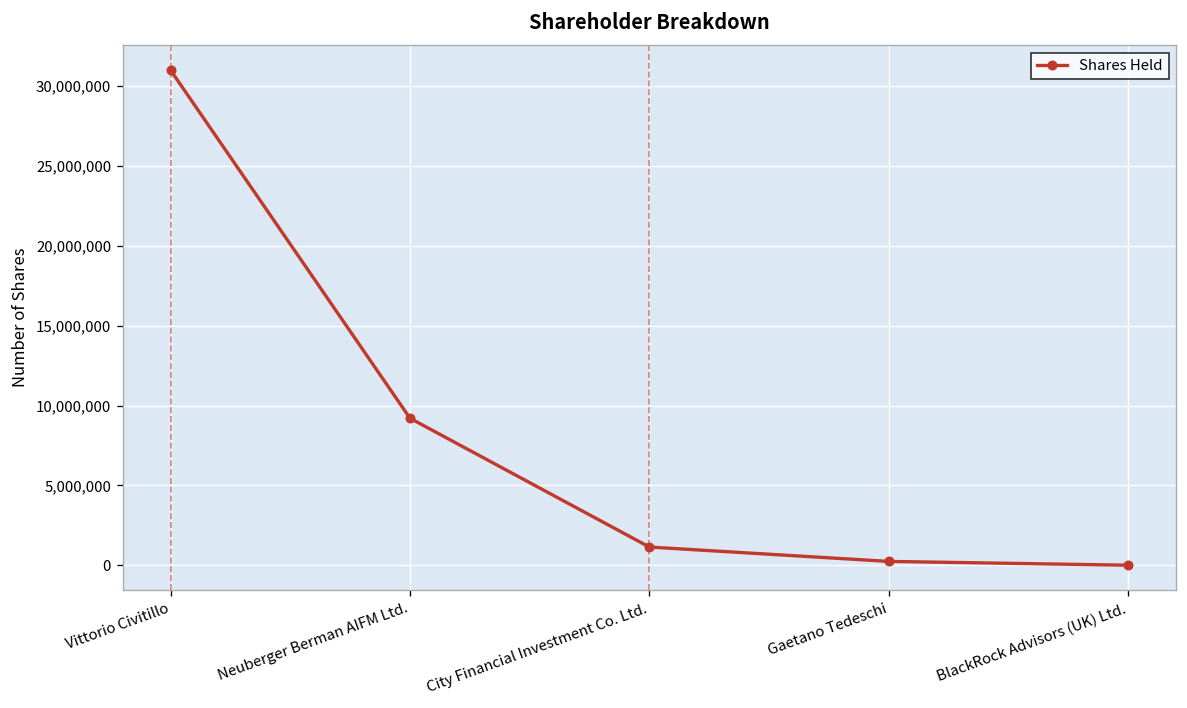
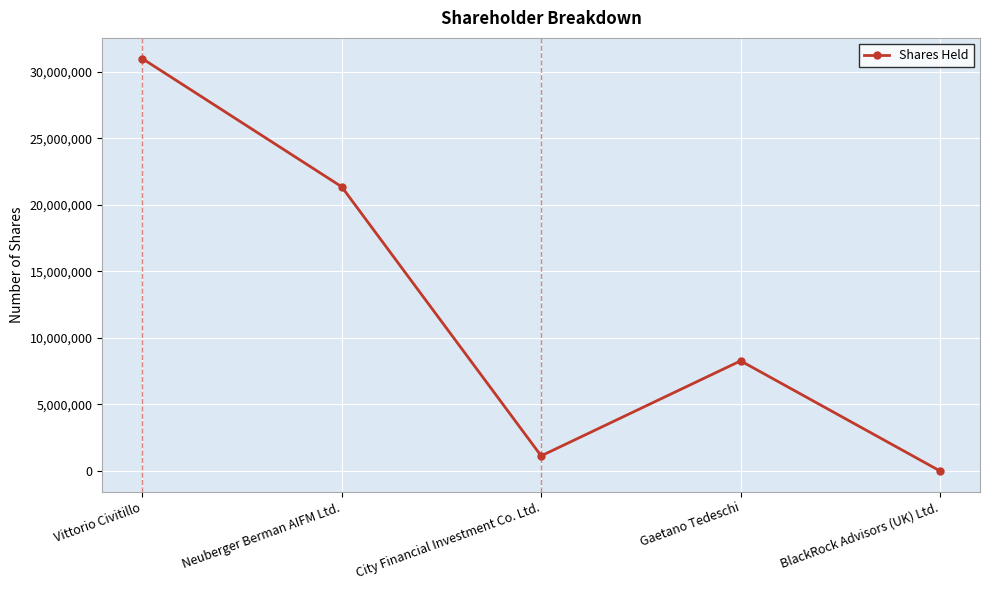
Neuberger Berman AIFM Ltd.: 9,200,000 -> 21,400,000
Gaetano Tedeschi: 200,000 -> 8,300,000
